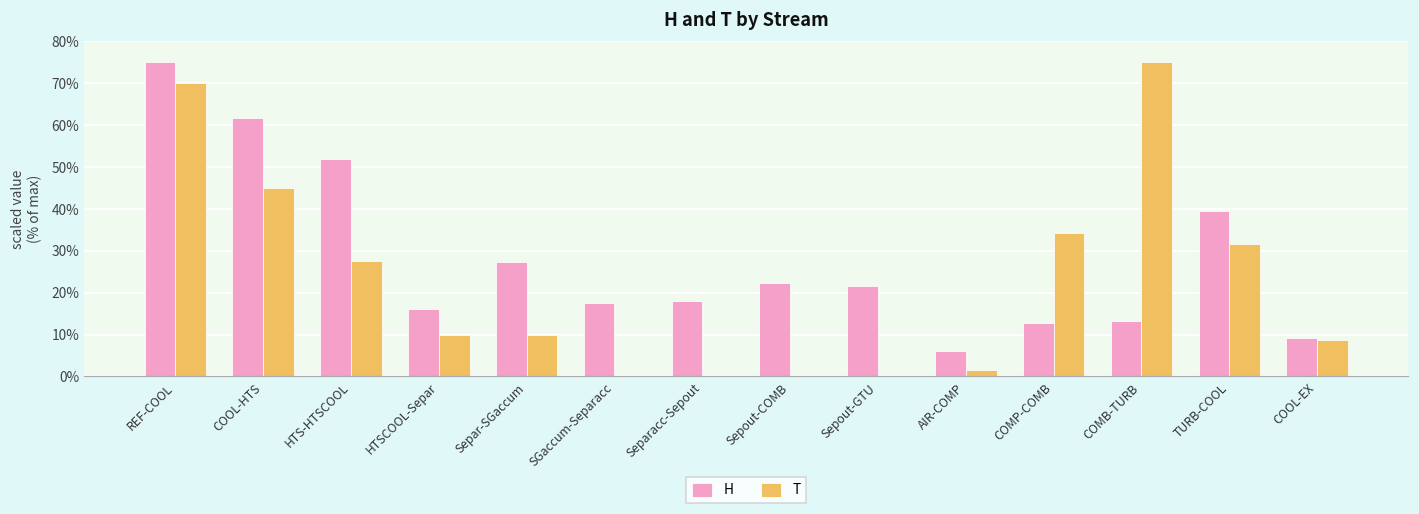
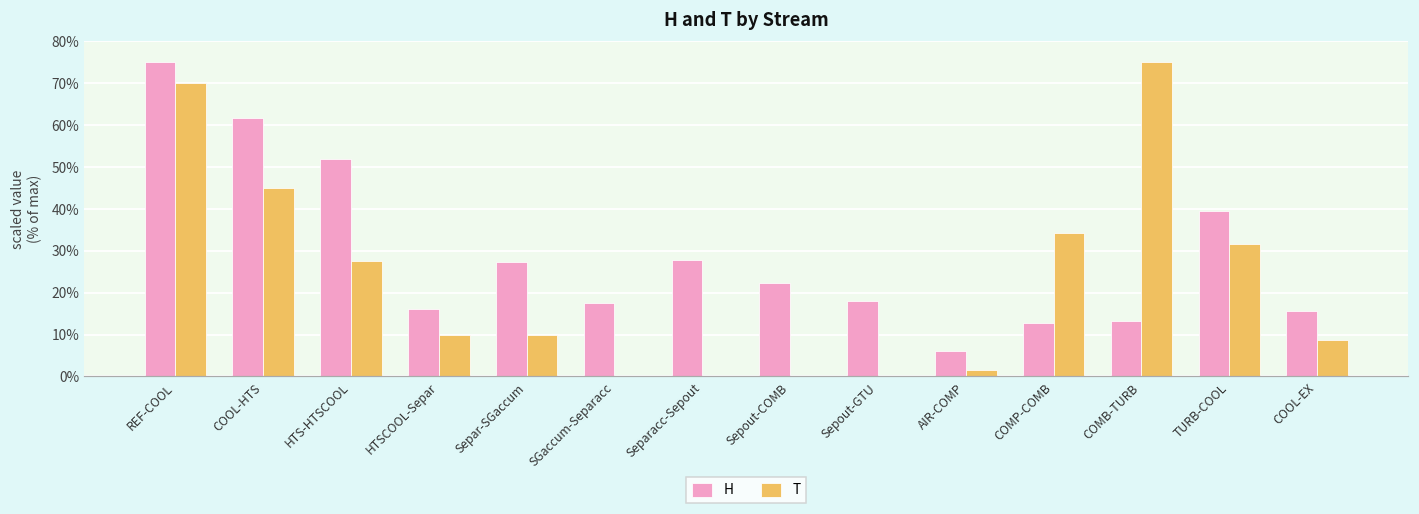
H, Separacc-Sepout: 18% -> 28%
H, Sepout-GTU: 22% -> 18%
H, COOL-EX: 9% -> 16%
